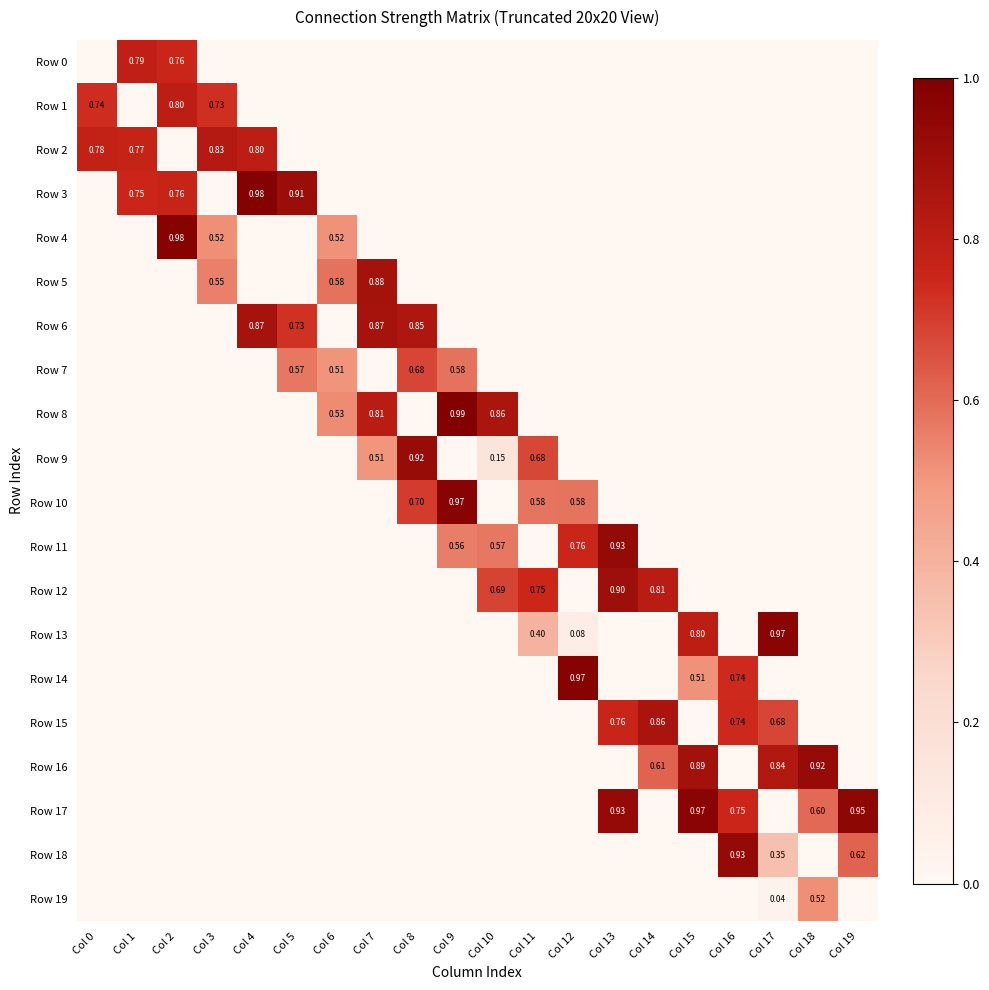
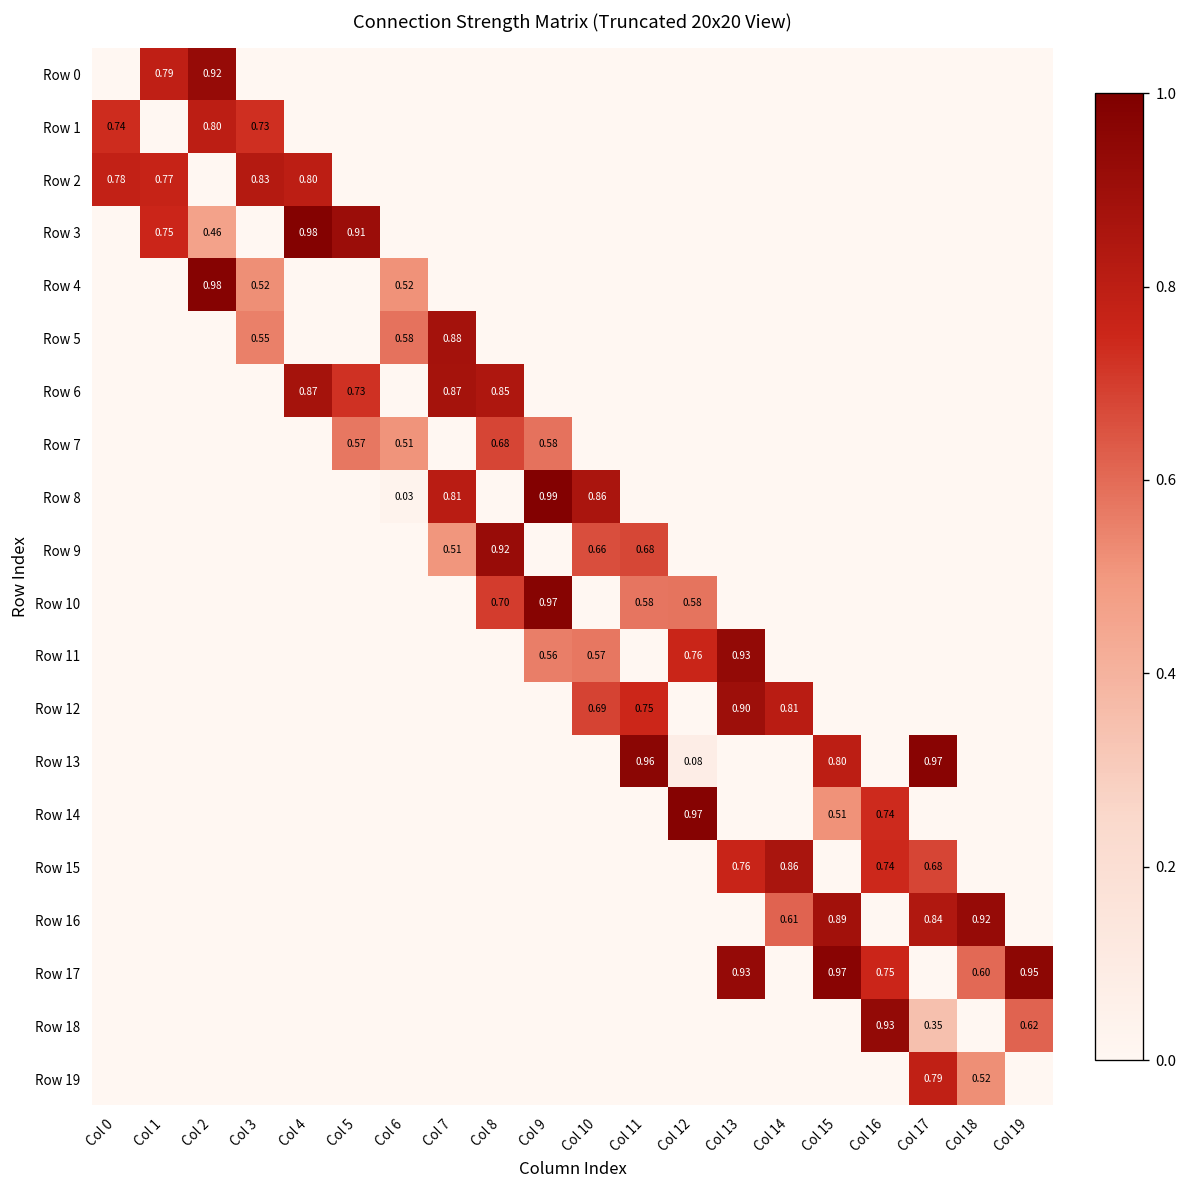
Row 0, Col 2: 0.76 -> 0.92
Row 3, Col 2: 0.76 -> 0.46
Row 8, Col 6: 0.53 -> 0.03
Row 9, Col 10: 0.15 -> 0.66
Row 13, Col 11: 0.40 -> 0.96
Row 19, Col 17: 0.04 -> 0.79
